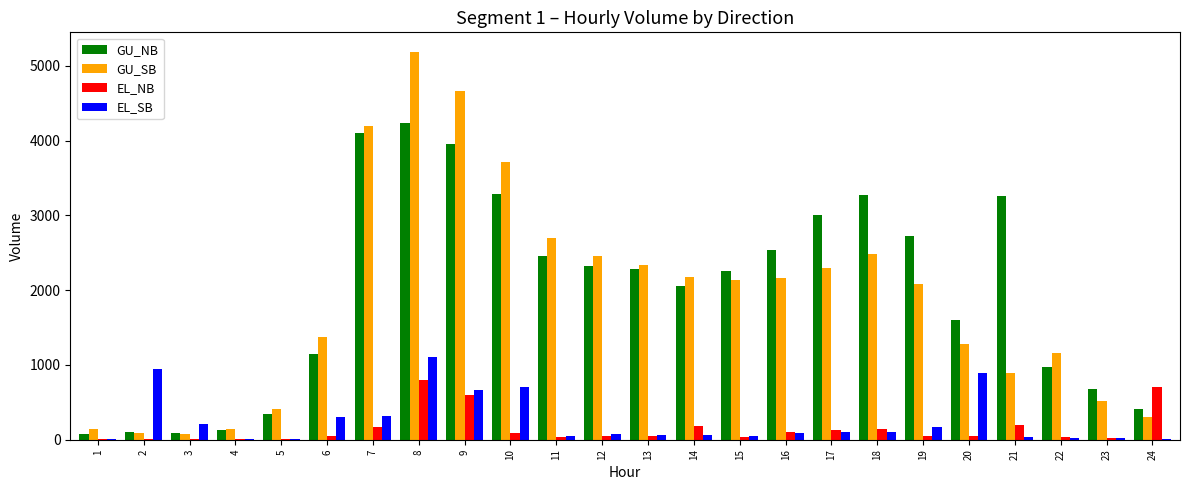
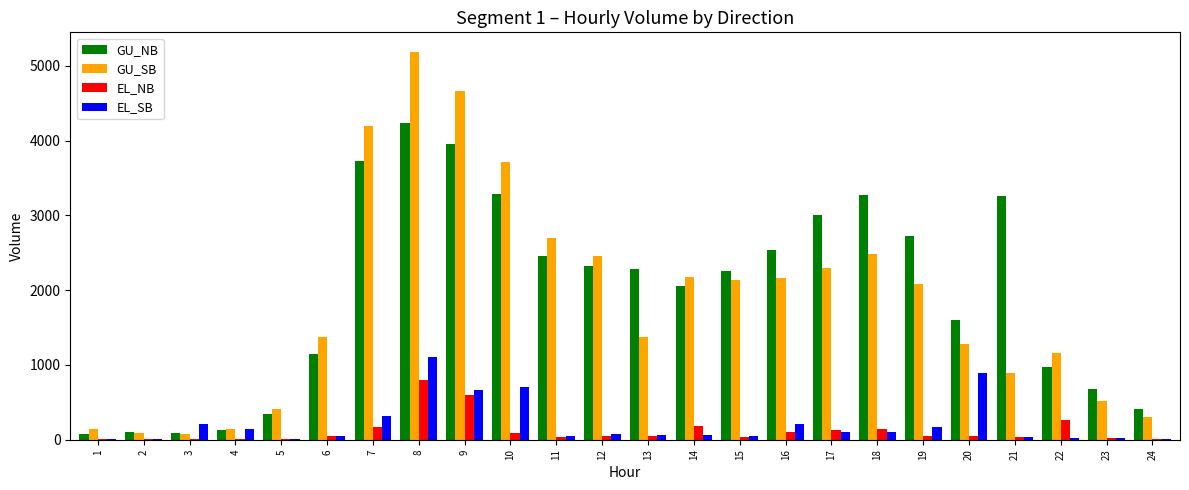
EL_SB, 2: 900 -> 0
EL_SB, 4: 0 -> 100
EL_SB, 6: 300 -> 100
GU_NB, 7: 4100 -> 3700
GU_SB, 13: 2300 -> 1400
EL_SB, 16: 100 -> 200
EL_NB, 21: 200 -> 0
EL_NB, 22: 0 -> 300
EL_NB, 24: 700 -> 0
